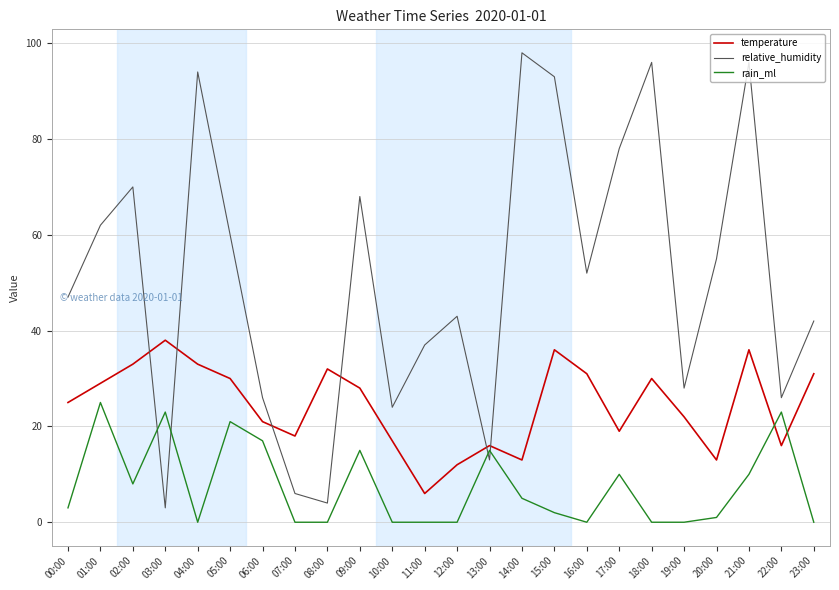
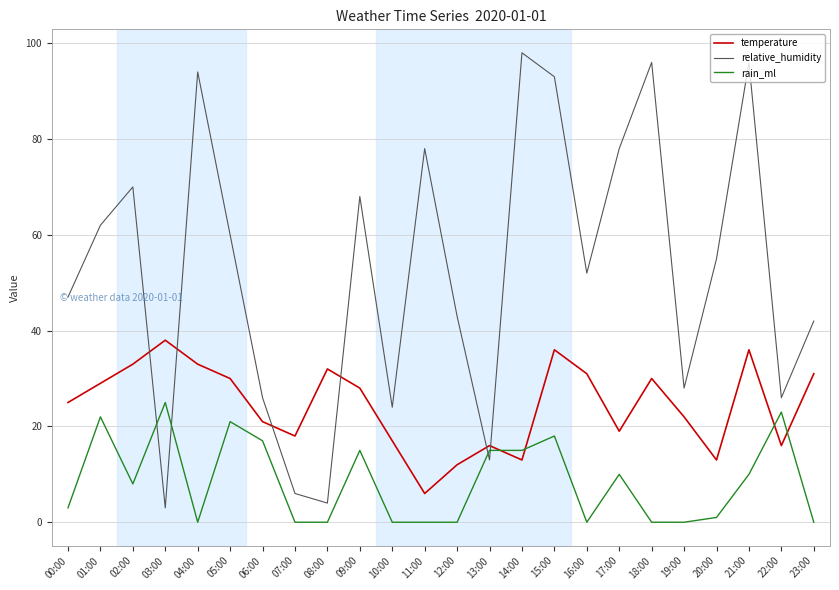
rain_ml, 01:00: 25 -> 22
rain_ml, 03:00: 23 -> 25
relative_humidity, 11:00: 37 -> 78
rain_ml, 14:00: 5 -> 15
rain_ml, 15:00: 2 -> 18
